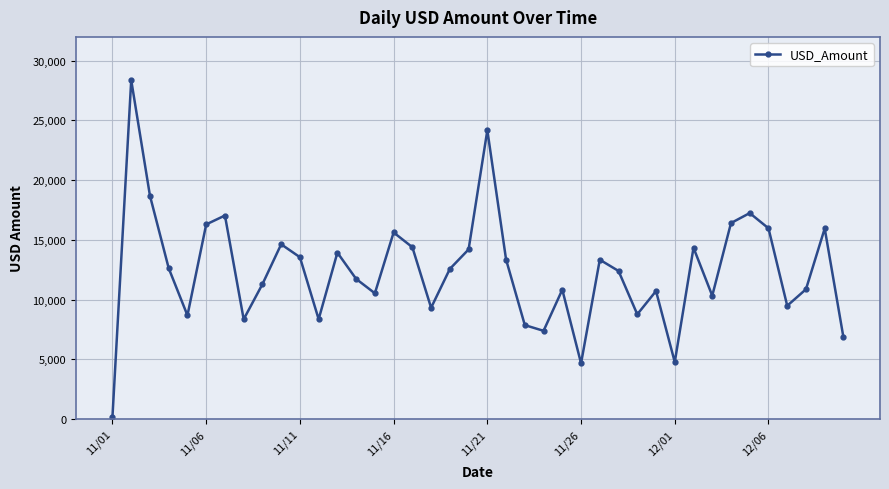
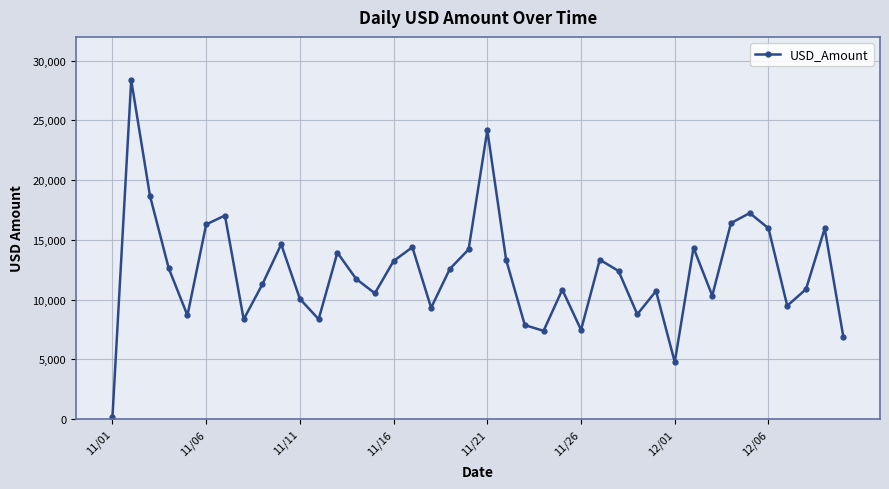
11/11: 13,500 -> 10,100
11/16: 15,600 -> 13,200
11/26: 4,700 -> 7,500
